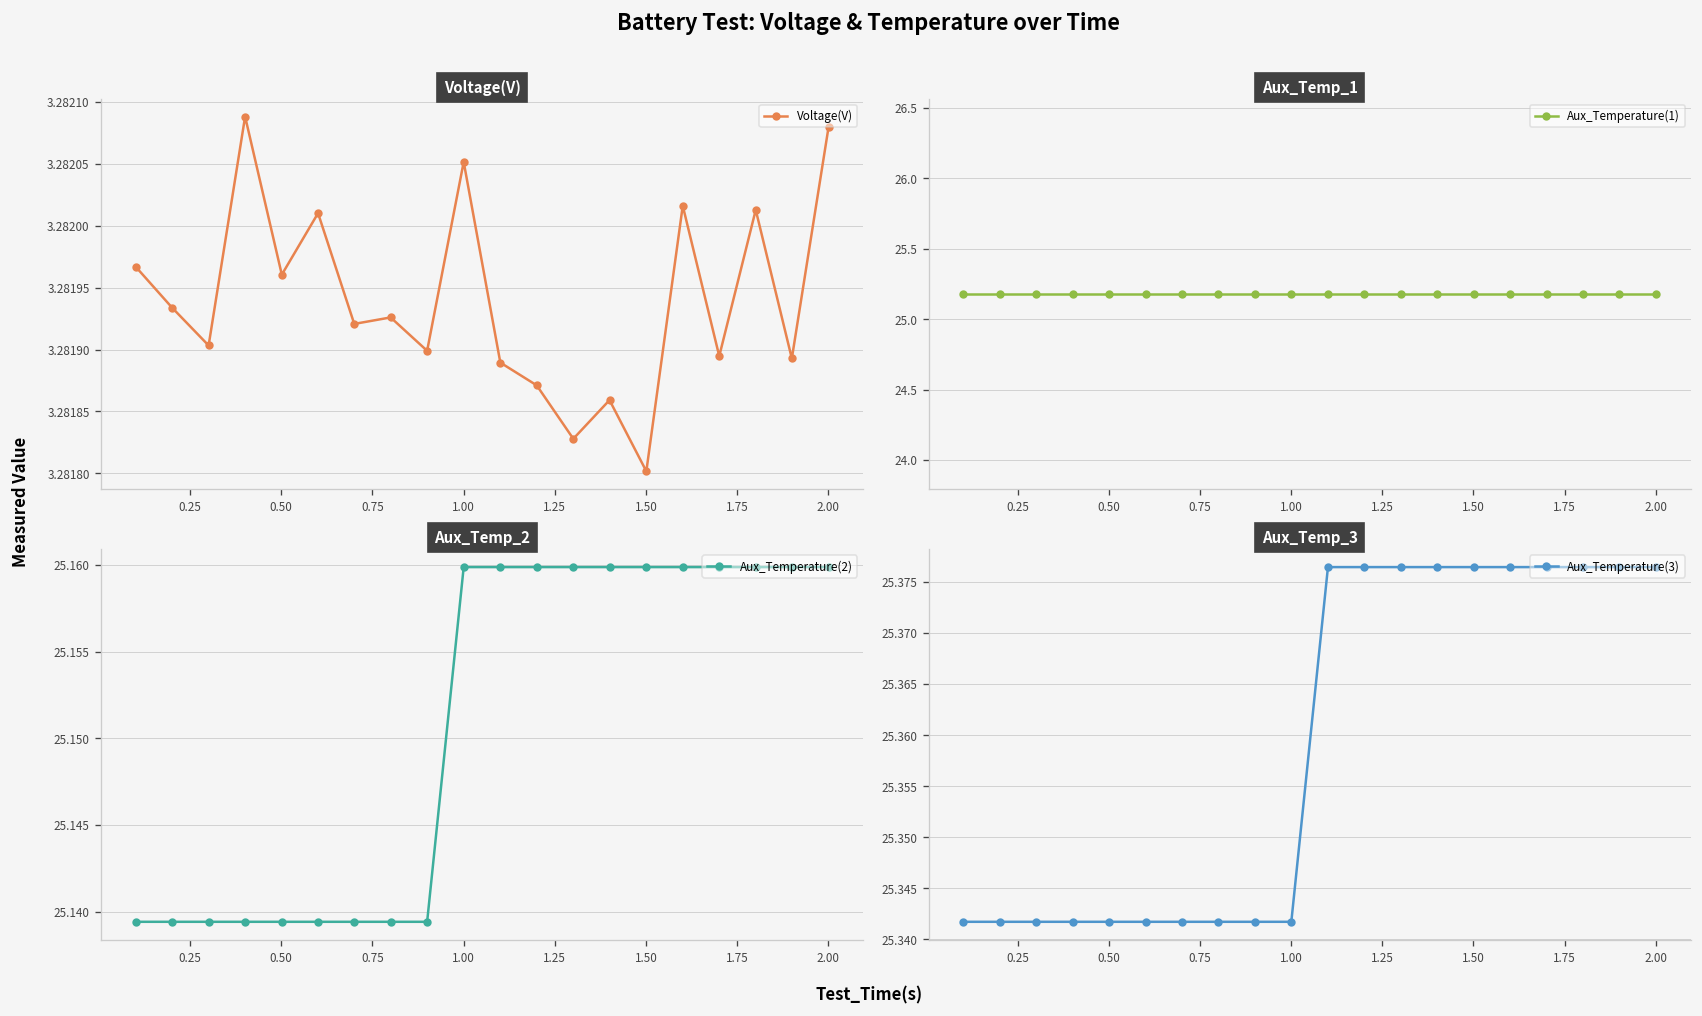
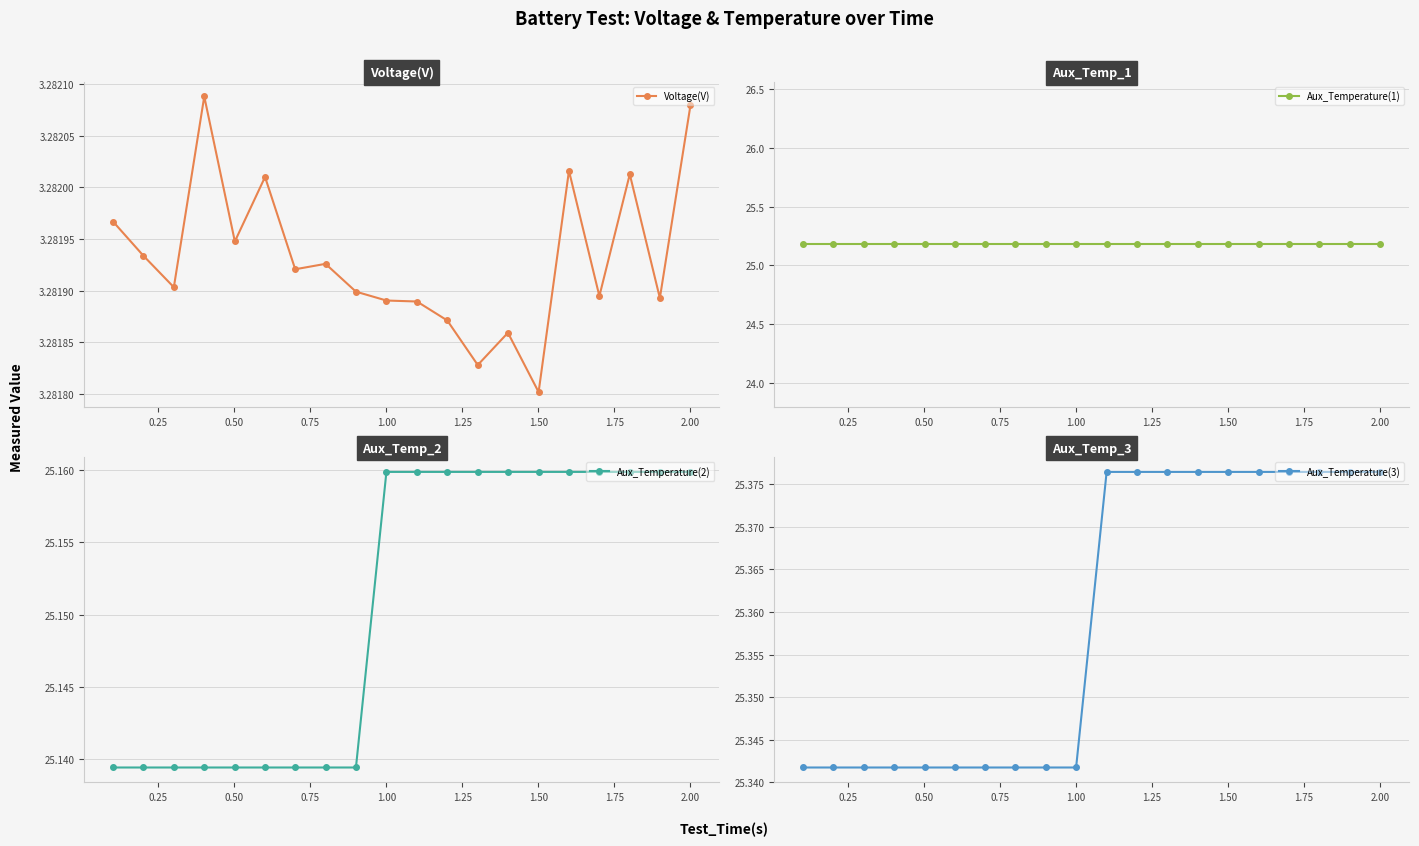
Voltage(V), 0.50: 3.281960 -> 3.281948
Voltage(V), 1.00: 3.282051 -> 3.281890
